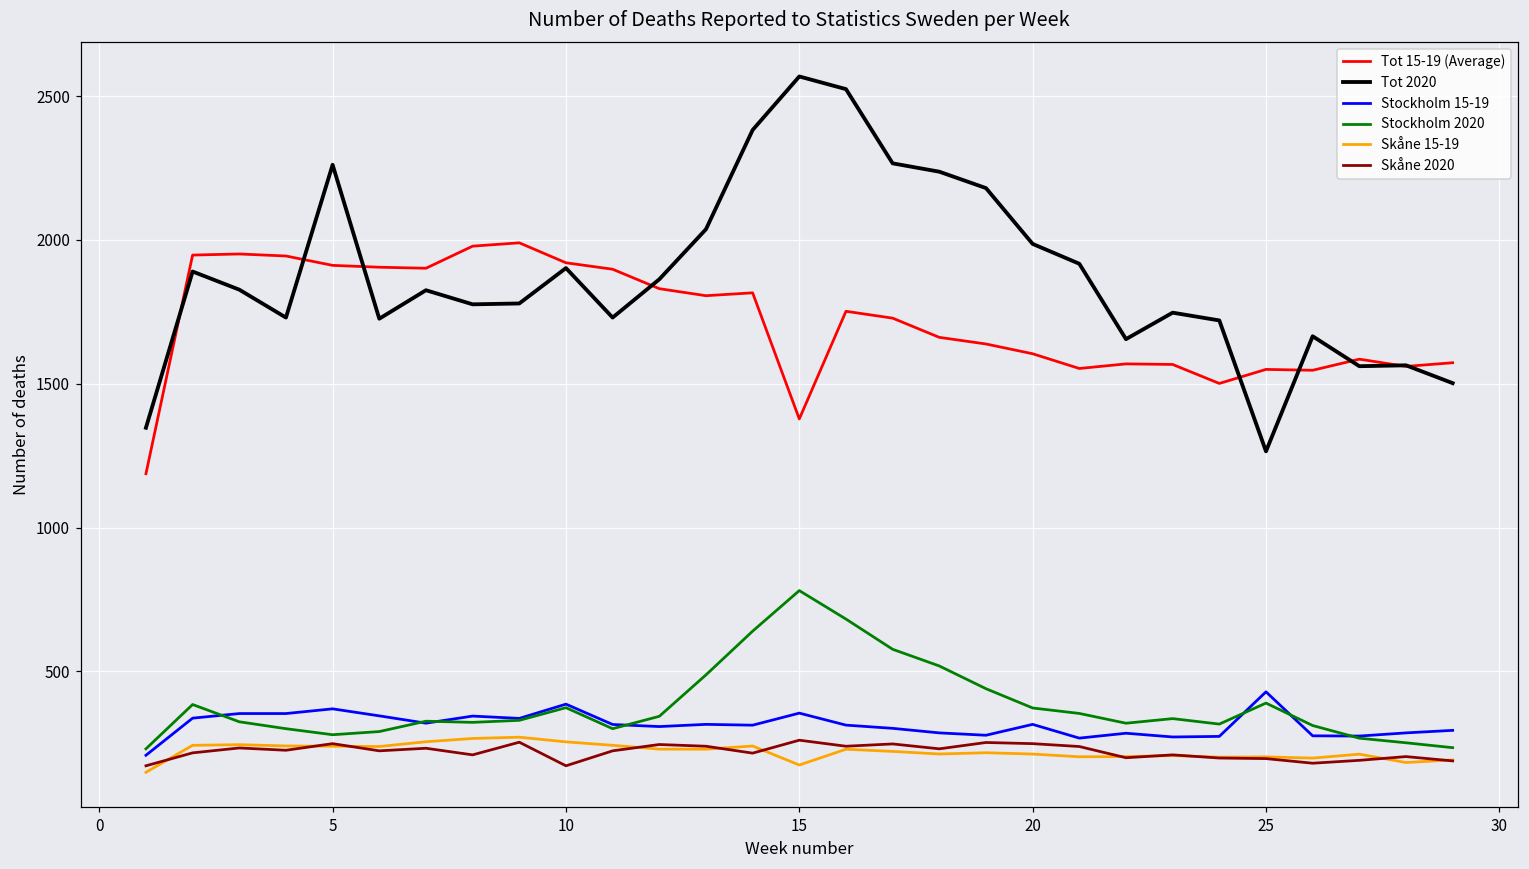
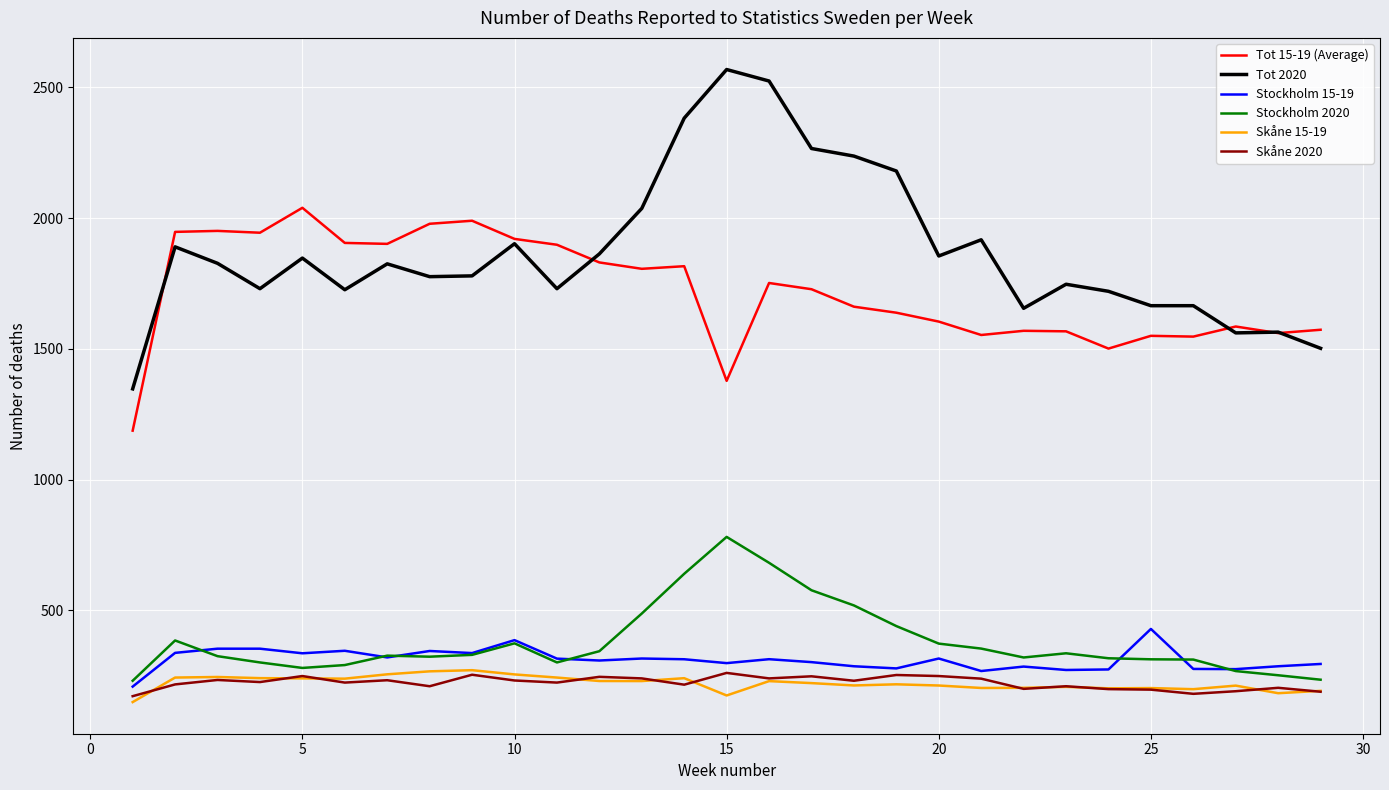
Tot 15-19 (Average), 5: 1910 -> 2040
Tot 2020, 5: 2260 -> 1850
Stockholm 15-19, 5: 370 -> 340
Skåne 2020, 10: 170 -> 230
Stockholm 15-19, 15: 360 -> 300
Tot 2020, 20: 1990 -> 1860
Tot 2020, 25: 1270 -> 1670
Stockholm 2020, 25: 390 -> 310
